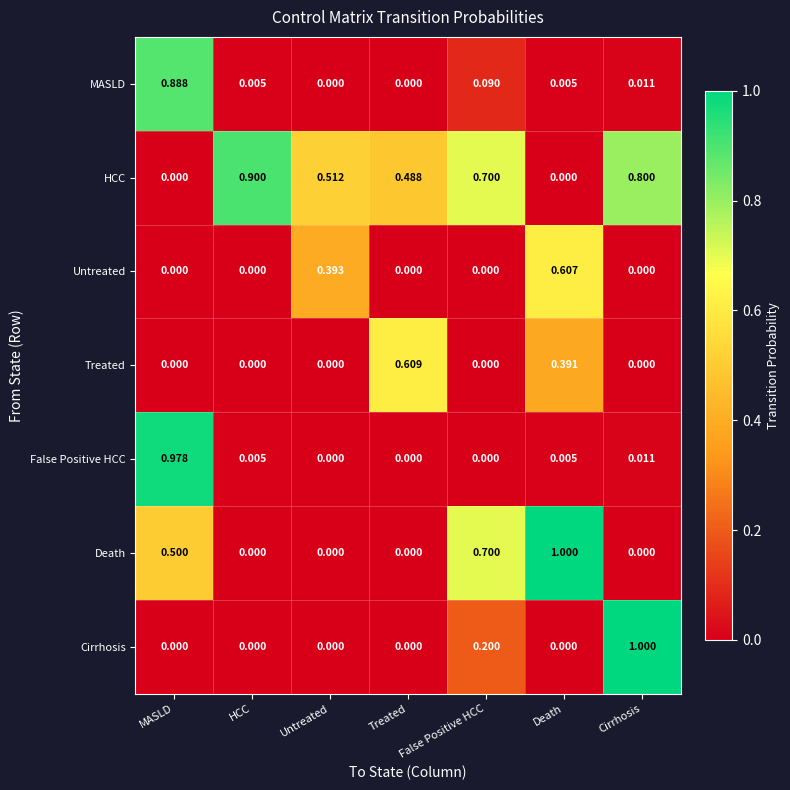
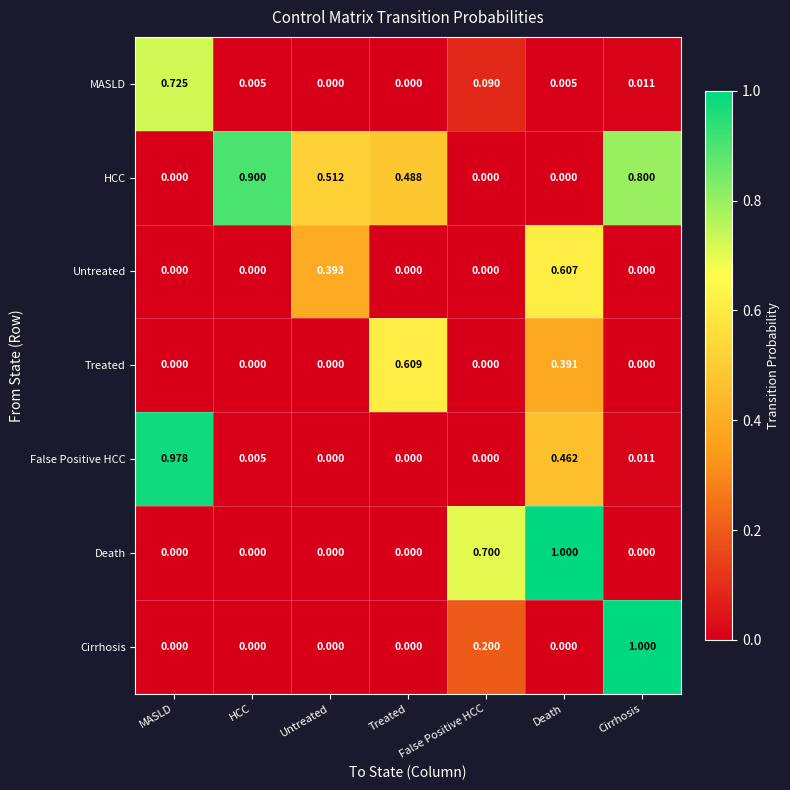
MASLD, MASLD: 0.888 -> 0.725
HCC, False Positive HCC: 0.700 -> 0.000
False Positive HCC, Death: 0.005 -> 0.462
Death, MASLD: 0.500 -> 0.000
